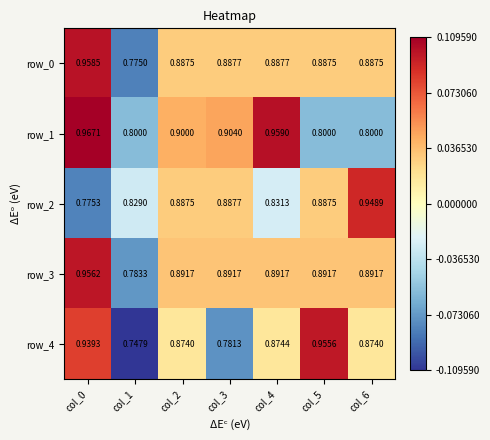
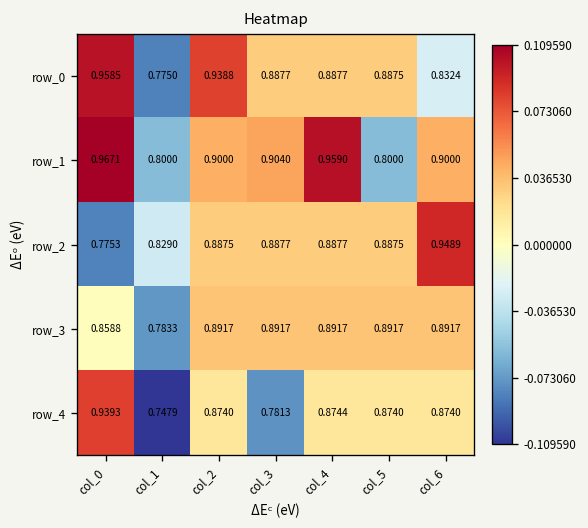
row_0, col_2: 0.8875 -> 0.9388
row_0, col_6: 0.8875 -> 0.8324
row_1, col_6: 0.8000 -> 0.9000
row_2, col_4: 0.8313 -> 0.8877
row_3, col_0: 0.9562 -> 0.8588
row_4, col_5: 0.9556 -> 0.8740
